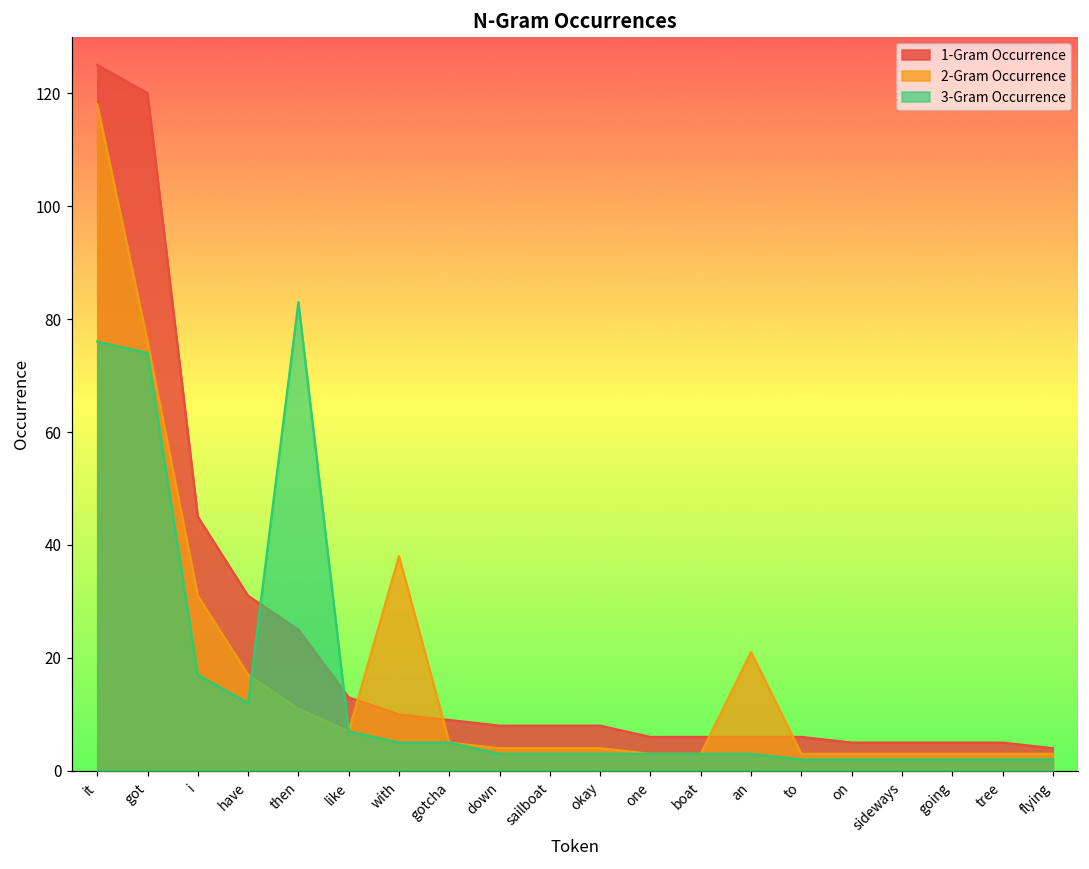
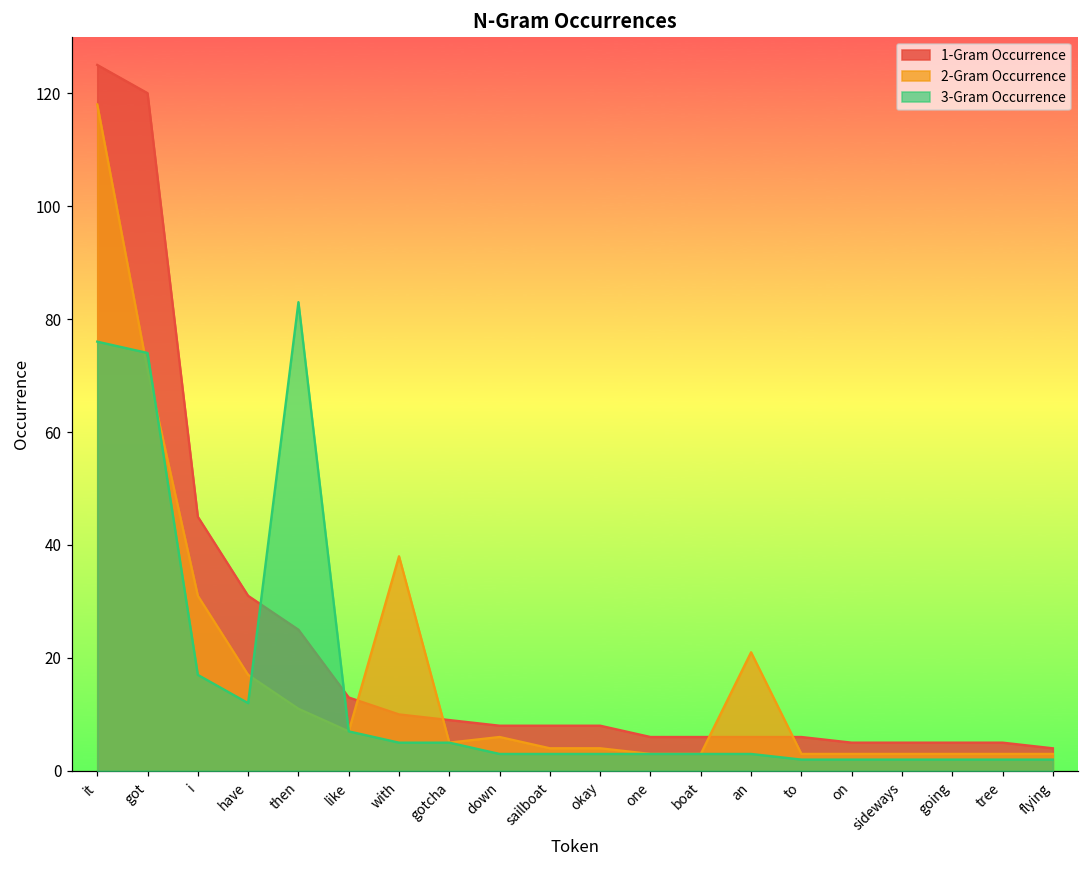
2-Gram Occurrence, got: 76 -> 71
2-Gram Occurrence, down: 4 -> 6
